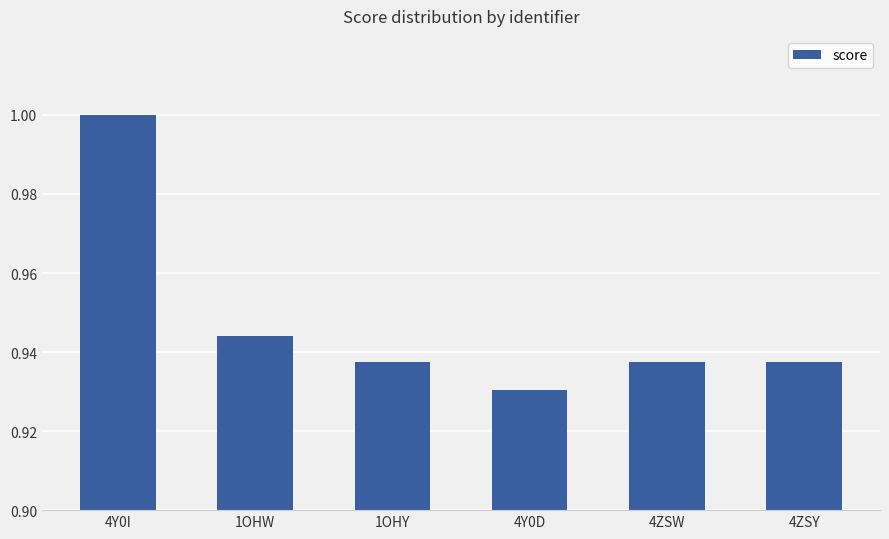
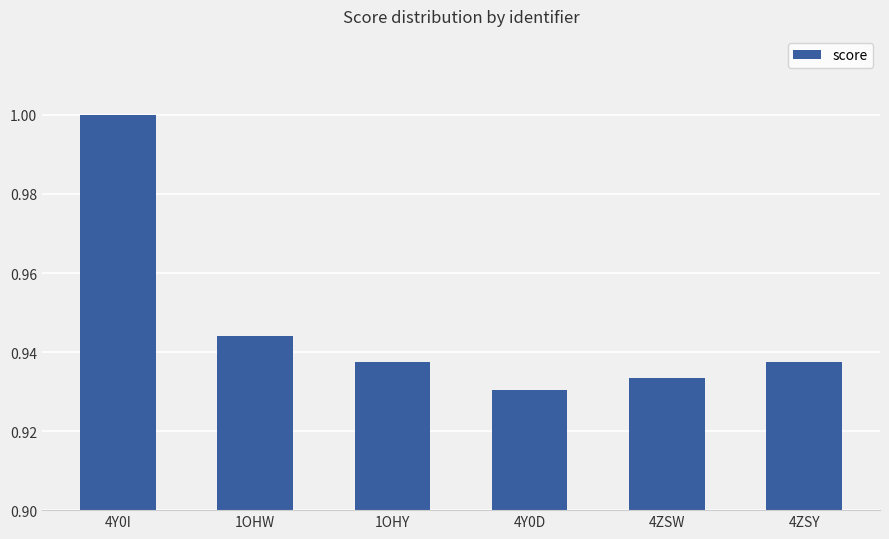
4ZSW: 0.937 -> 0.933
